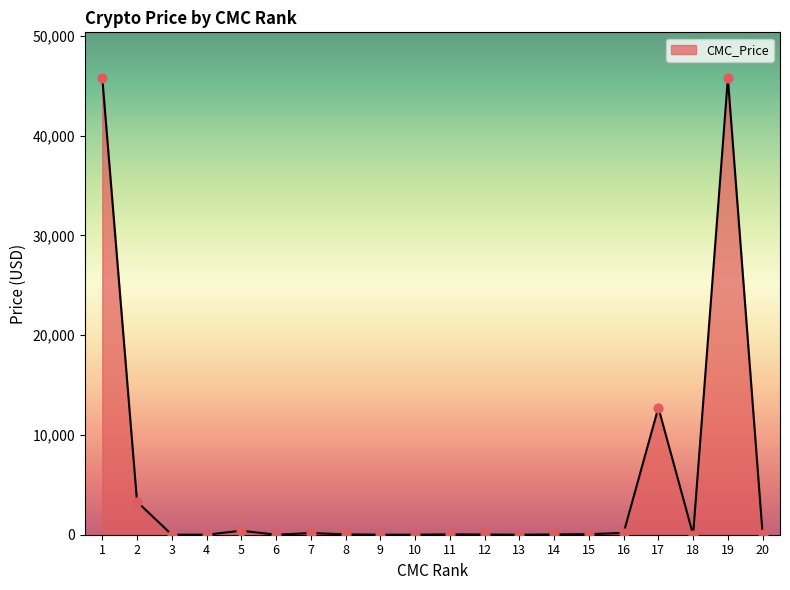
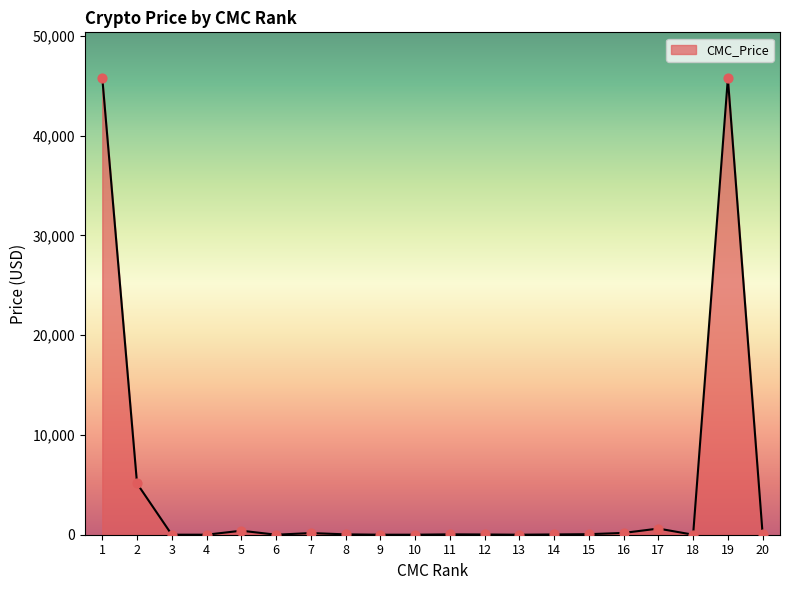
2: 3,000 -> 5,000
17: 13,000 -> 1,000
